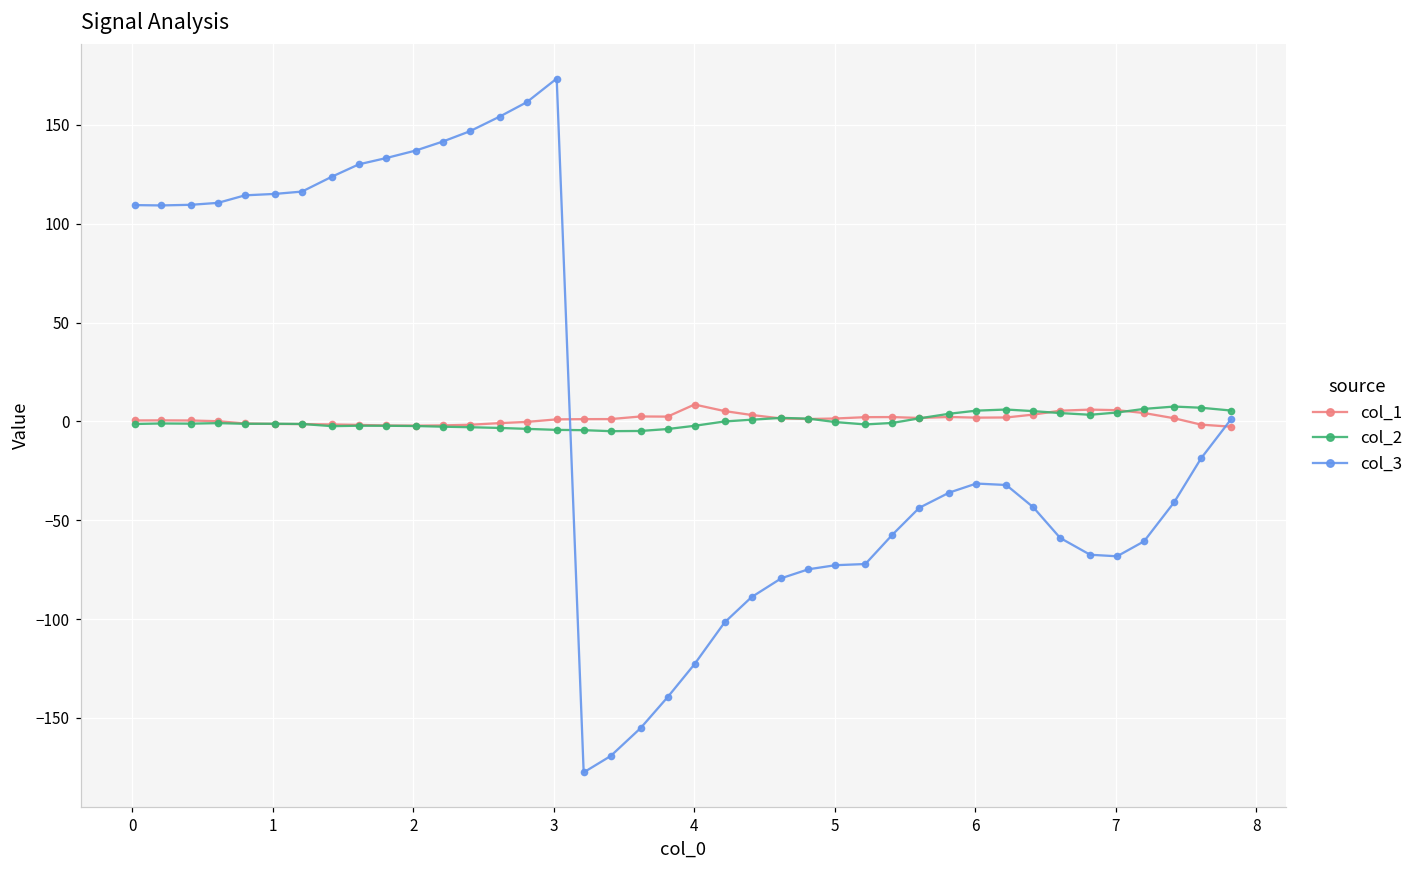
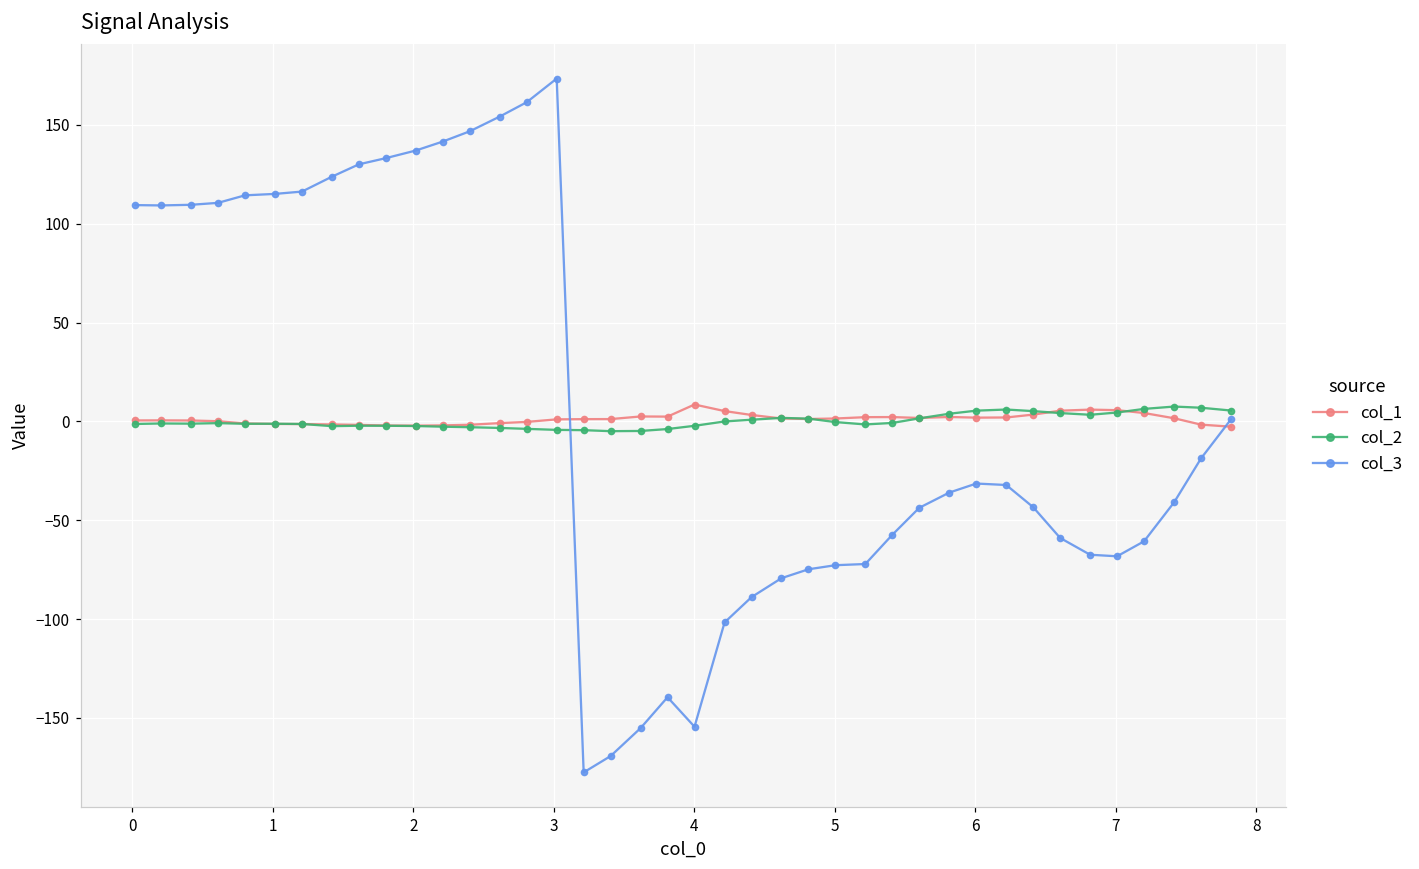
col_3, 4: -123 -> -154
